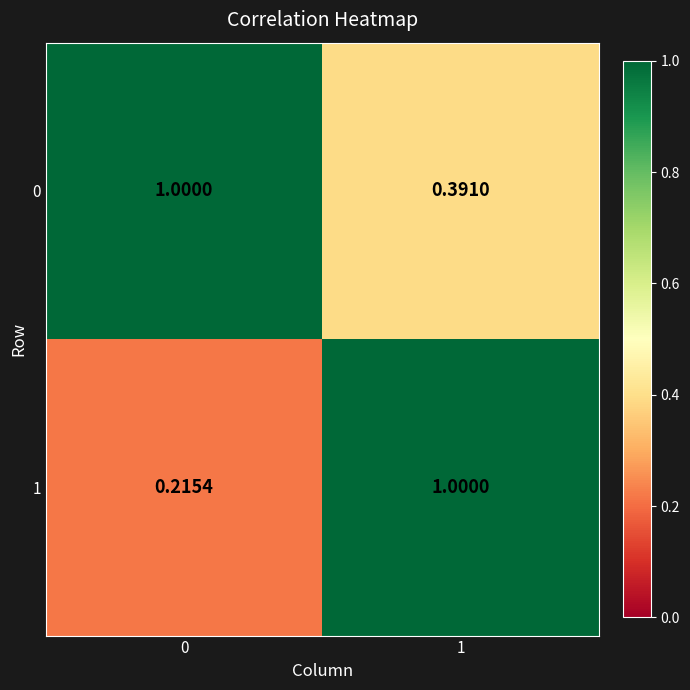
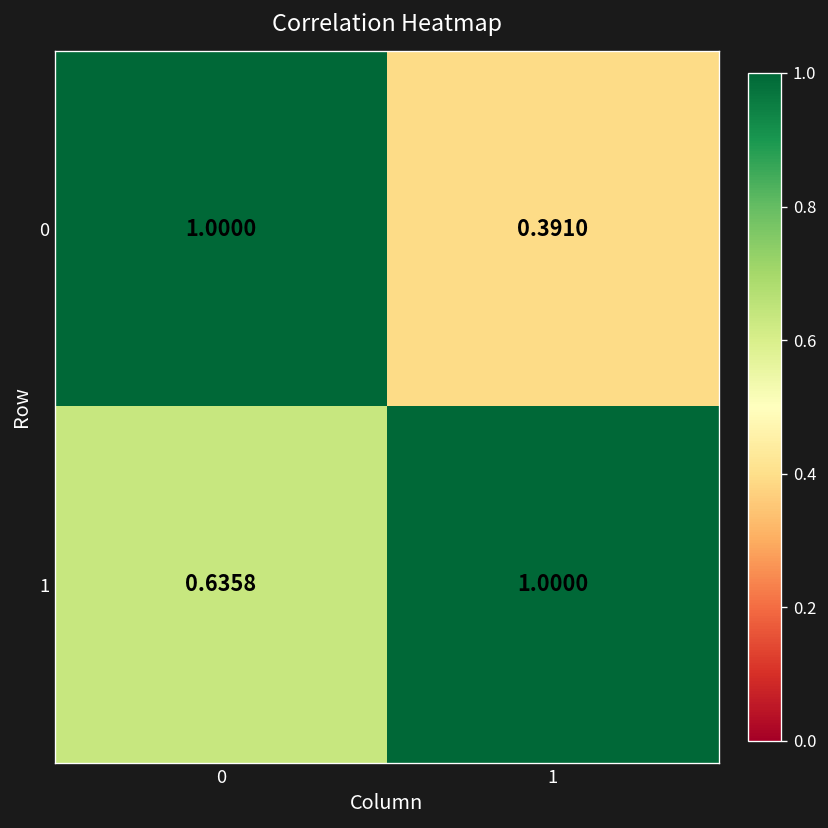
1, 0: 0.2154 -> 0.6358
